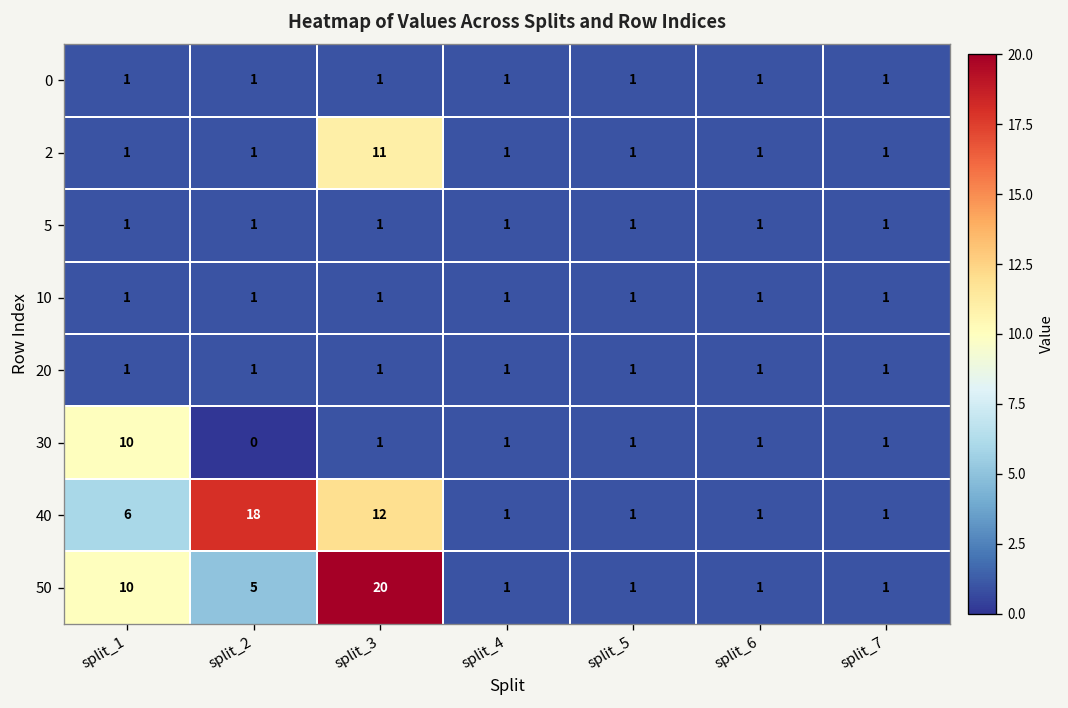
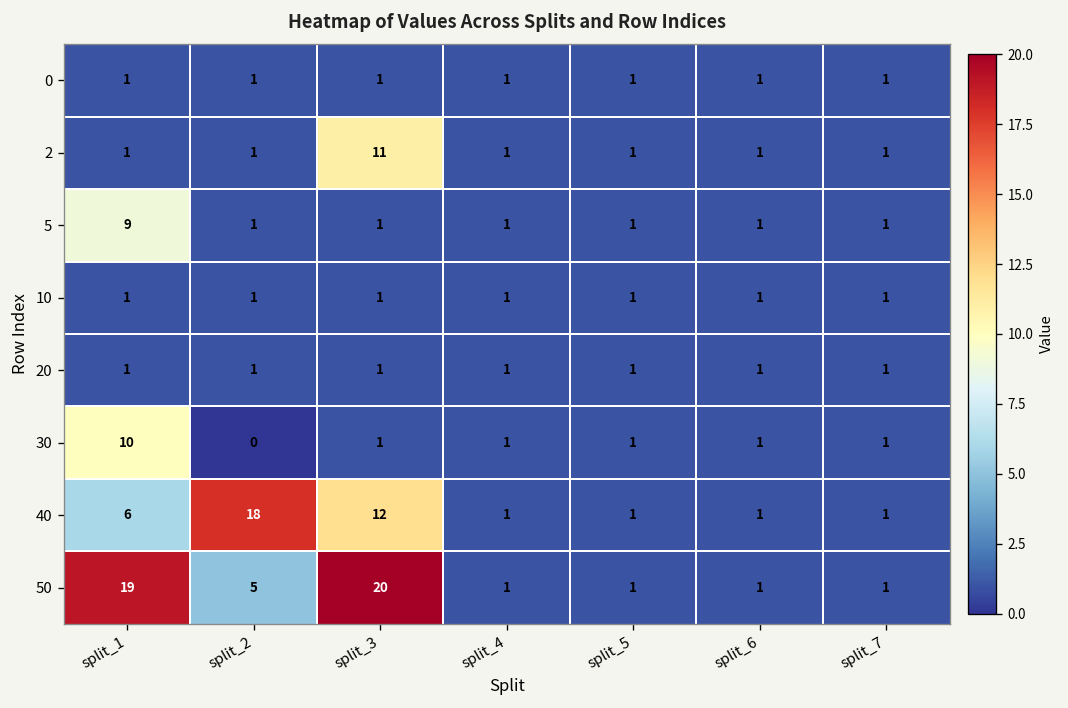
5, split_1: 1 -> 9
50, split_1: 10 -> 19
